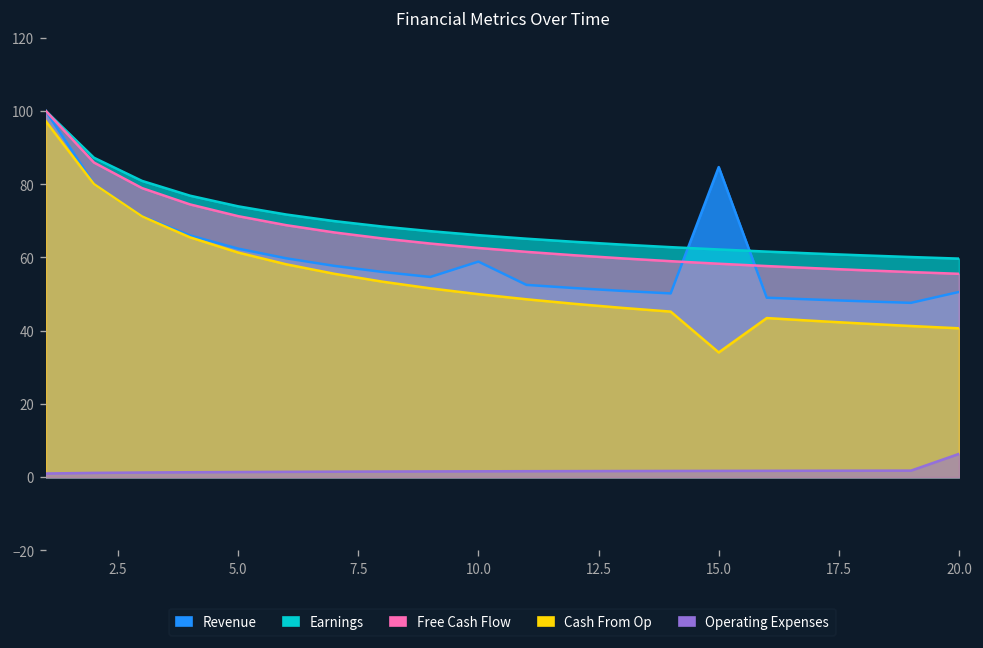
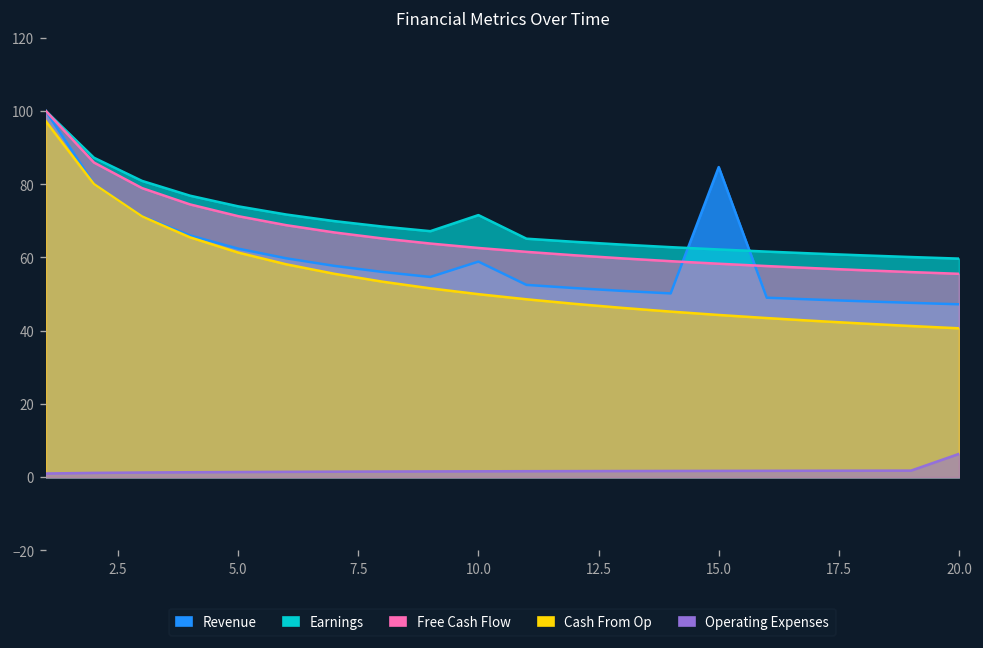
Earnings, 10.0: 66 -> 72
Cash From Op, 15.0: 34 -> 44
Revenue, 20.0: 51 -> 47
